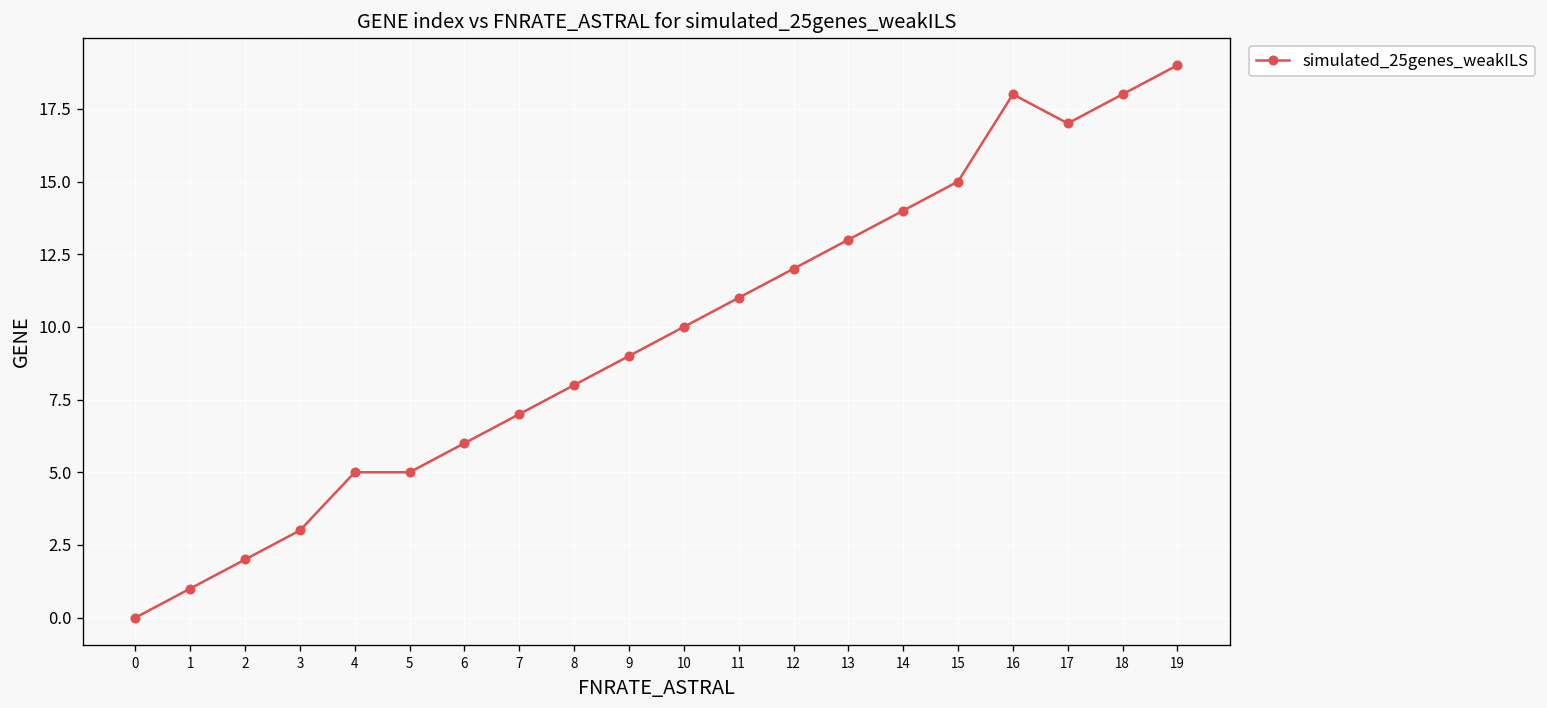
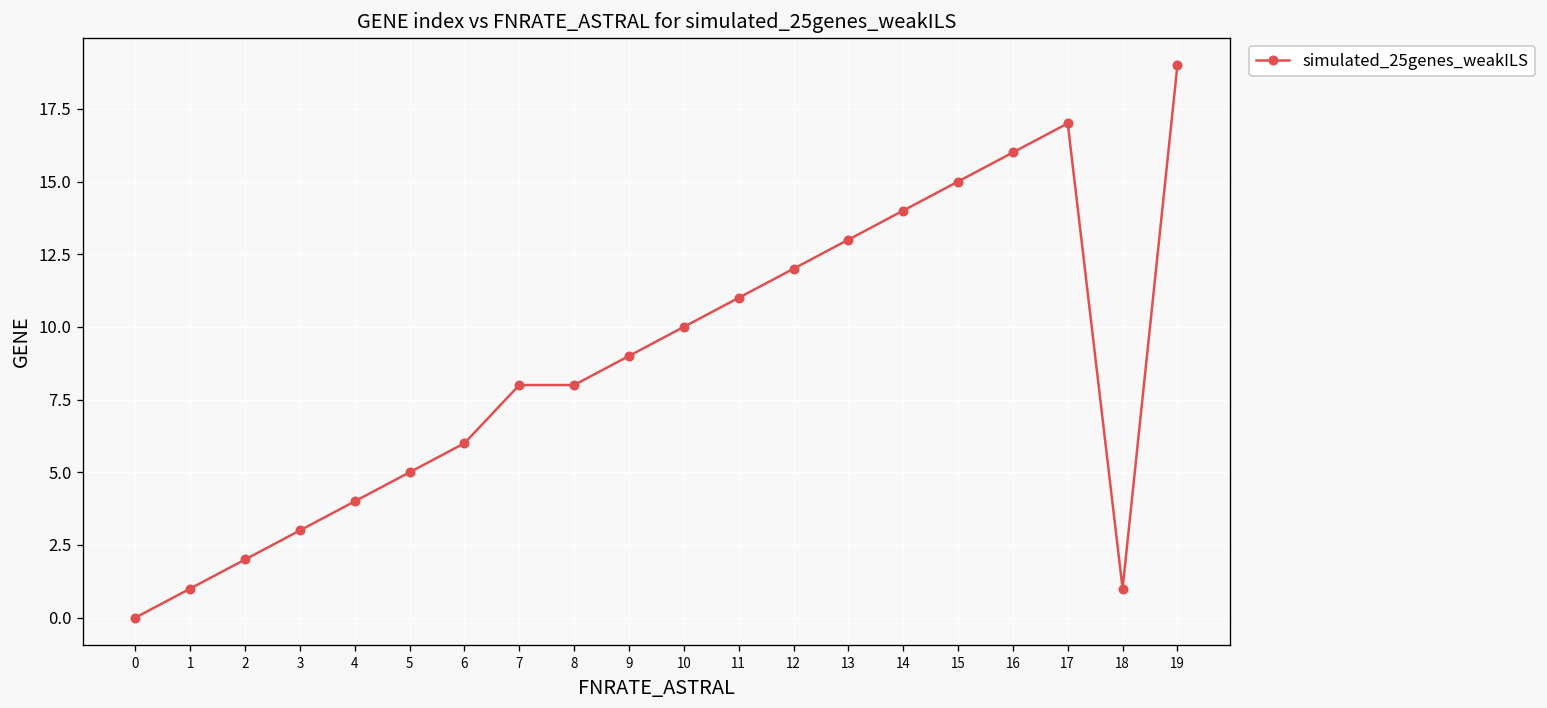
4: 5 -> 4
7: 7 -> 8
16: 18 -> 16
18: 18 -> 1
